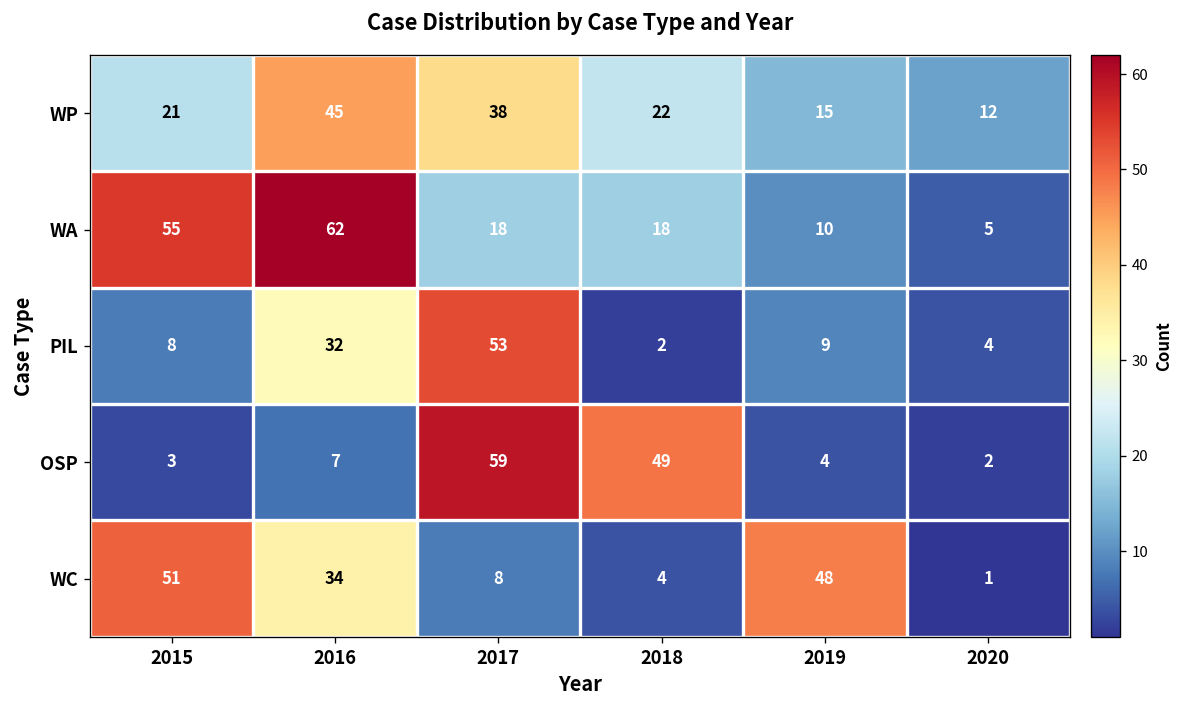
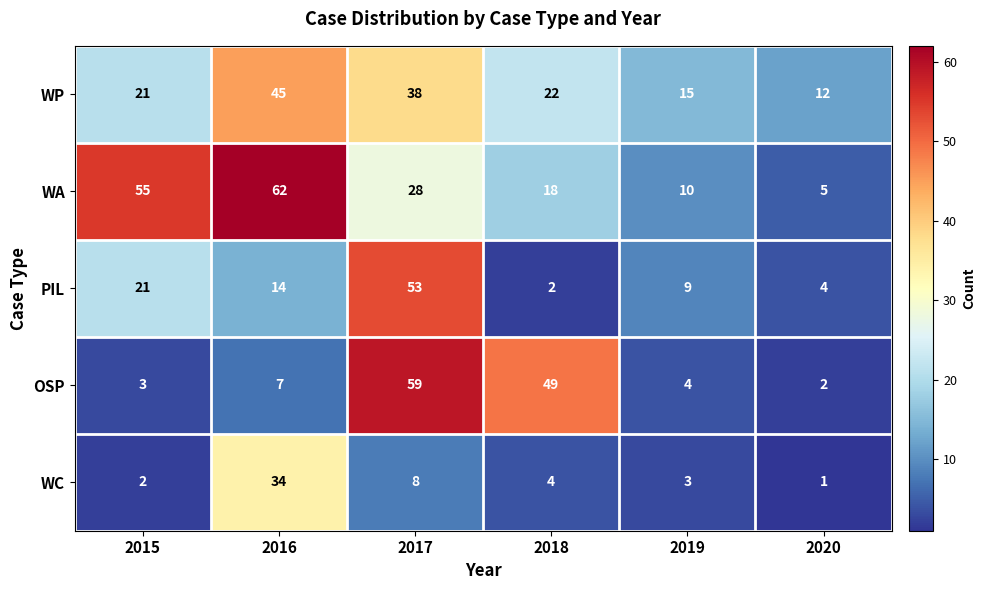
WA, 2017: 18 -> 28
PIL, 2015: 8 -> 21
PIL, 2016: 32 -> 14
WC, 2015: 51 -> 2
WC, 2019: 48 -> 3
